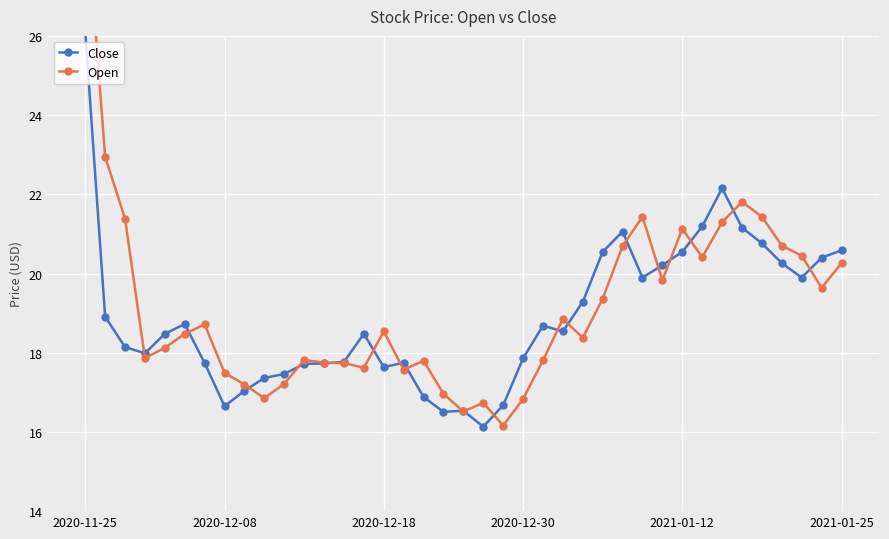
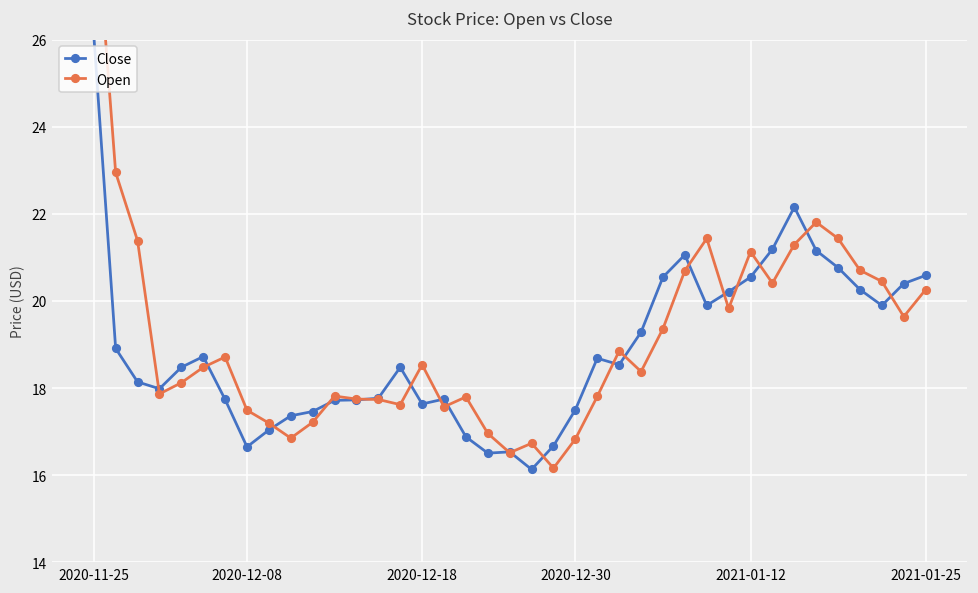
Close, 2020-12-30: 17.9 -> 17.5
